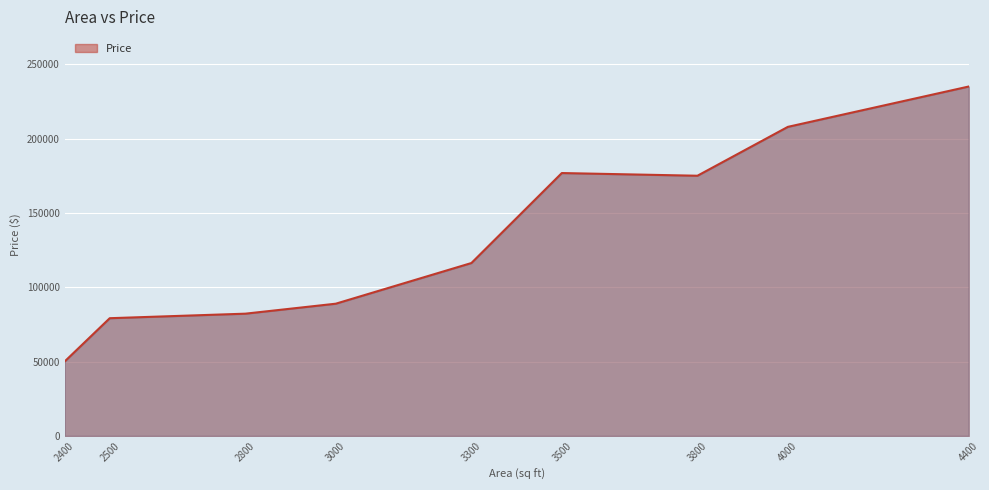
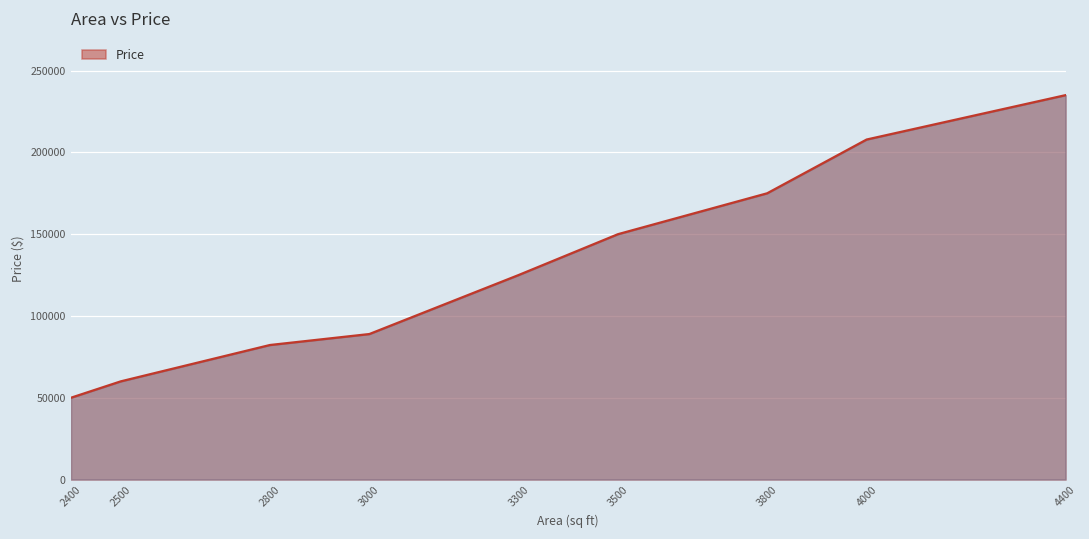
2500: 79000 -> 60000
3300: 116000 -> 125000
3500: 177000 -> 150000
